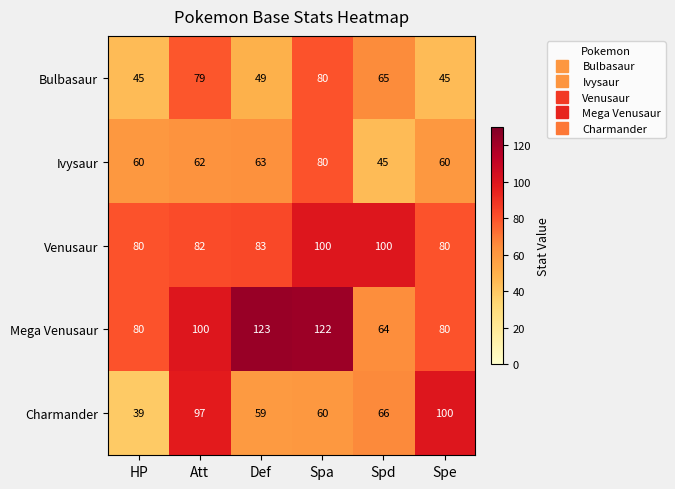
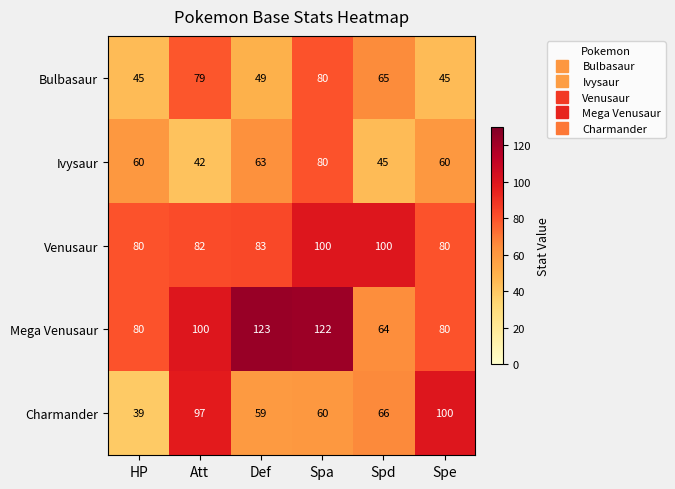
Ivysaur, Att: 62 -> 42
